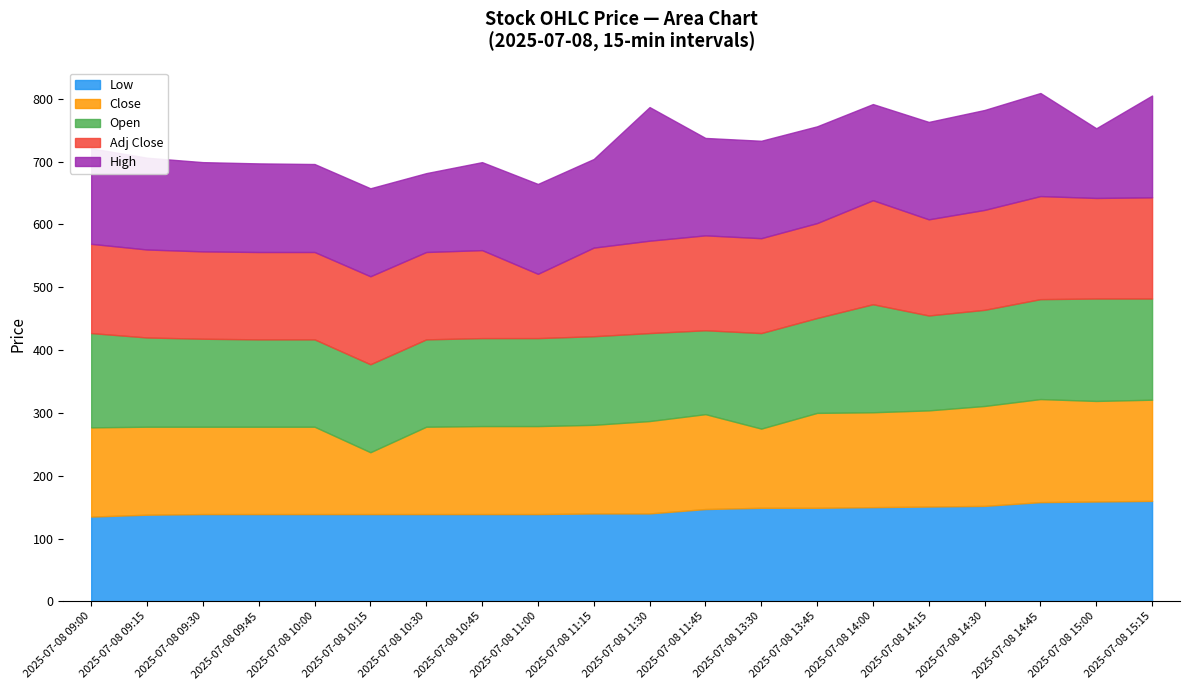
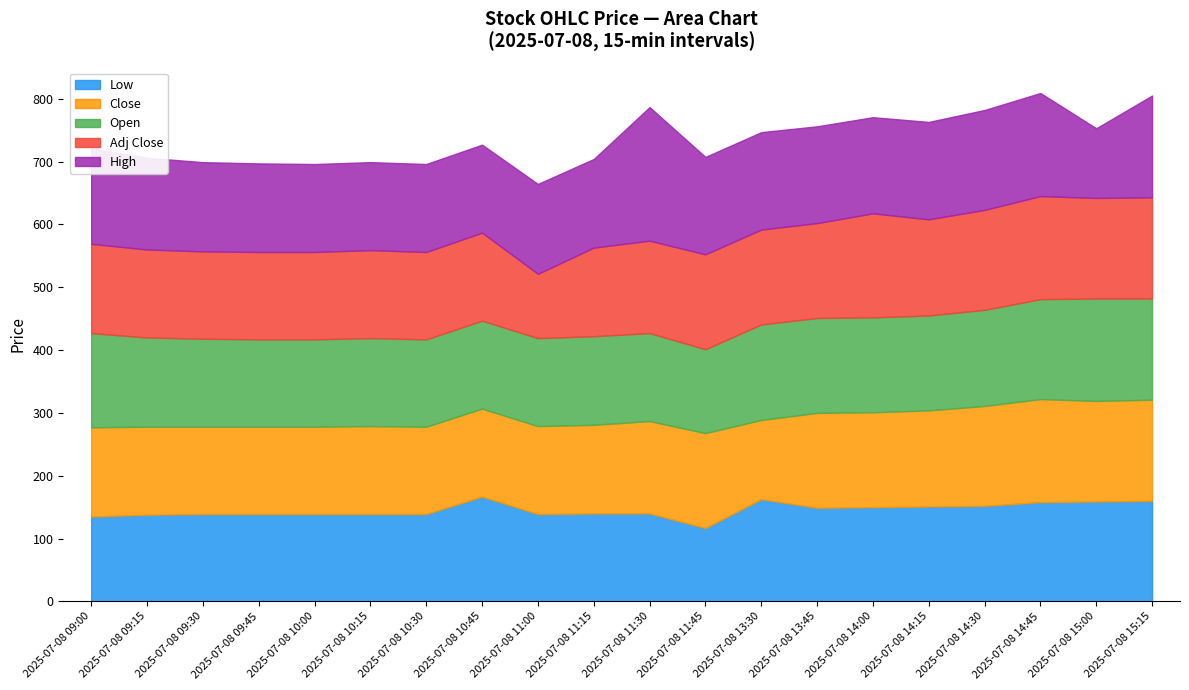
Close, 2025-07-08 10:15: 100 -> 140
High, 2025-07-08 10:30: 130 -> 140
Low, 2025-07-08 10:45: 140 -> 170
Low, 2025-07-08 11:45: 150 -> 120
Low, 2025-07-08 13:30: 150 -> 160
Open, 2025-07-08 14:00: 170 -> 150
